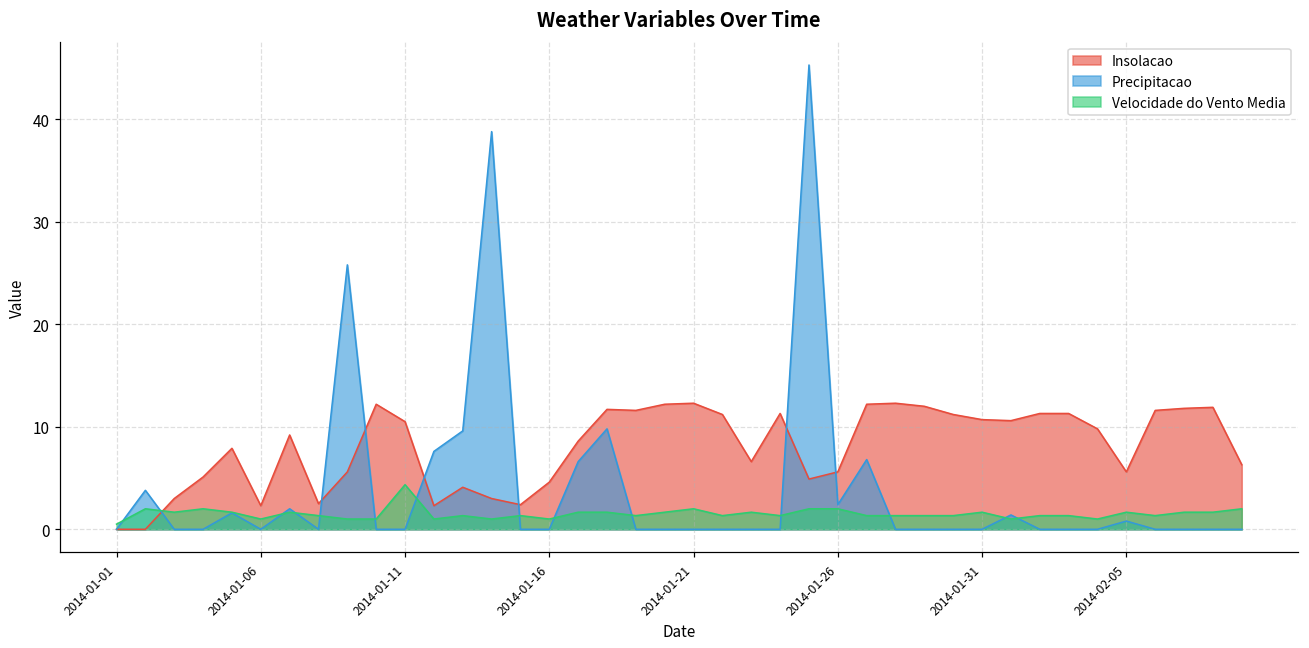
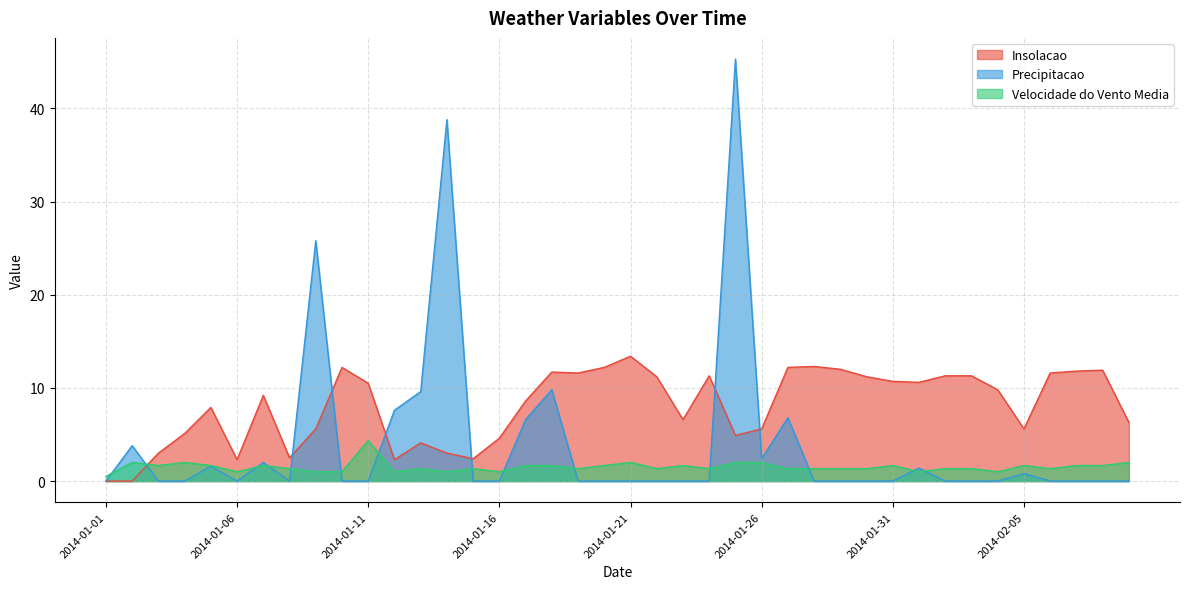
Insolacao, 2014-01-21: 12 -> 13
